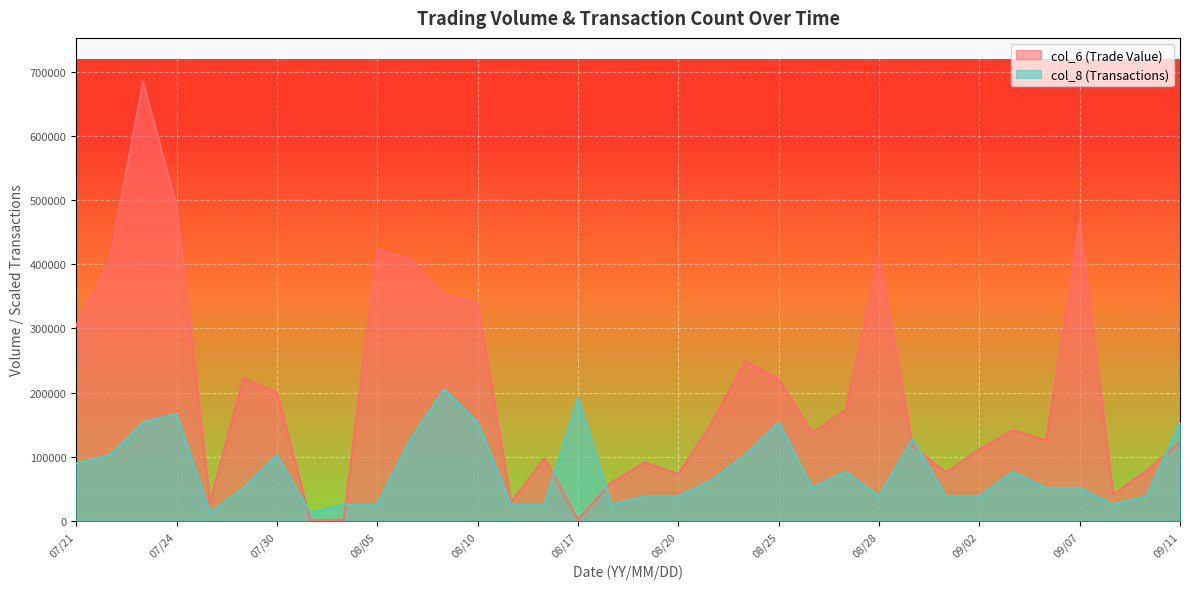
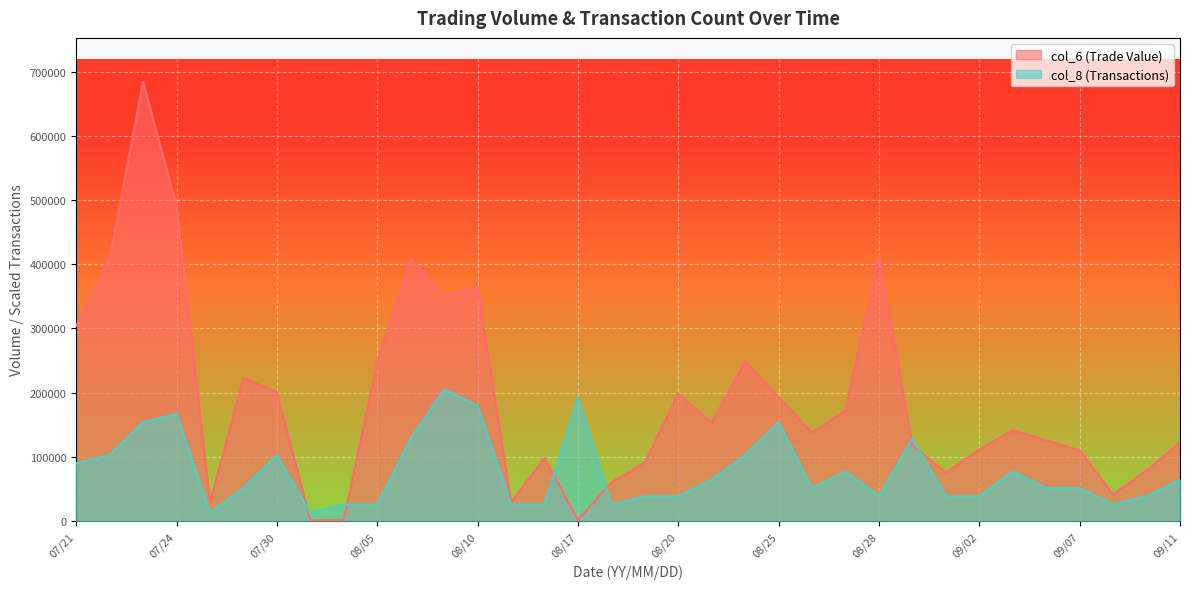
col_6 (Trade Value), 08/05: 420000 -> 250000
col_6 (Trade Value), 08/10: 340000 -> 360000
col_8 (Transactions), 08/10: 150000 -> 180000
col_6 (Trade Value), 08/20: 70000 -> 200000
col_6 (Trade Value), 08/25: 220000 -> 190000
col_6 (Trade Value), 09/07: 470000 -> 110000
col_8 (Transactions), 09/11: 150000 -> 60000
